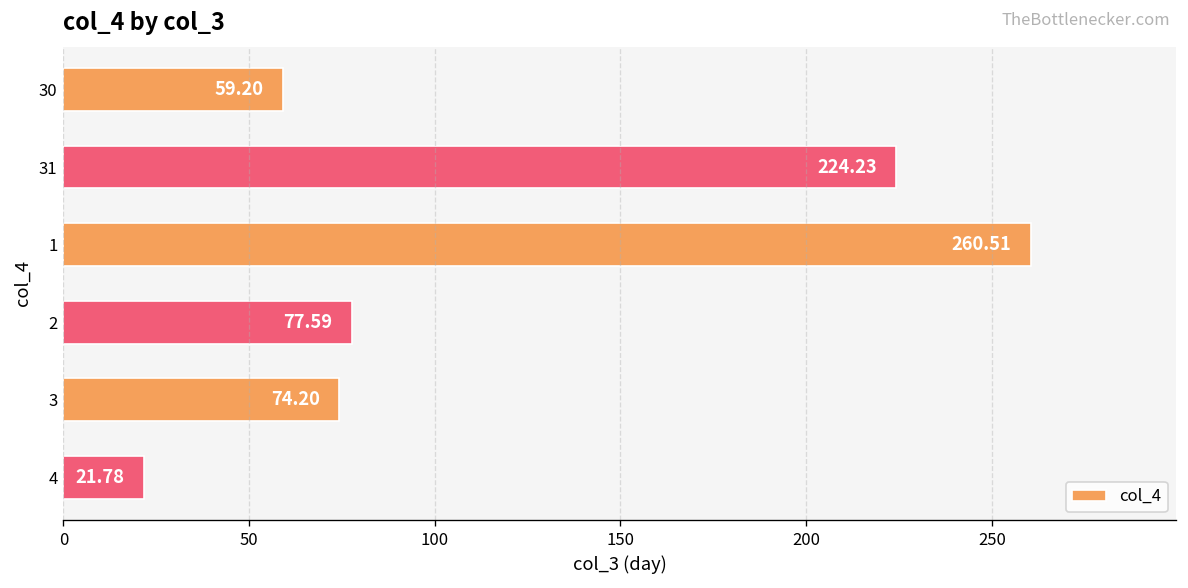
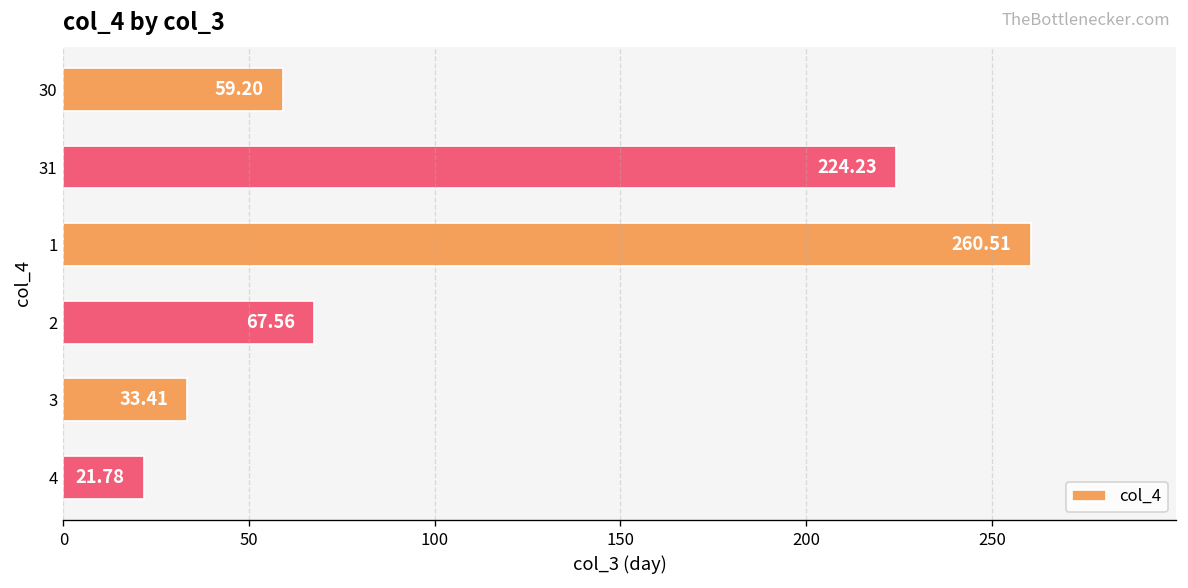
2: 77.59 -> 67.56
3: 74.20 -> 33.41
